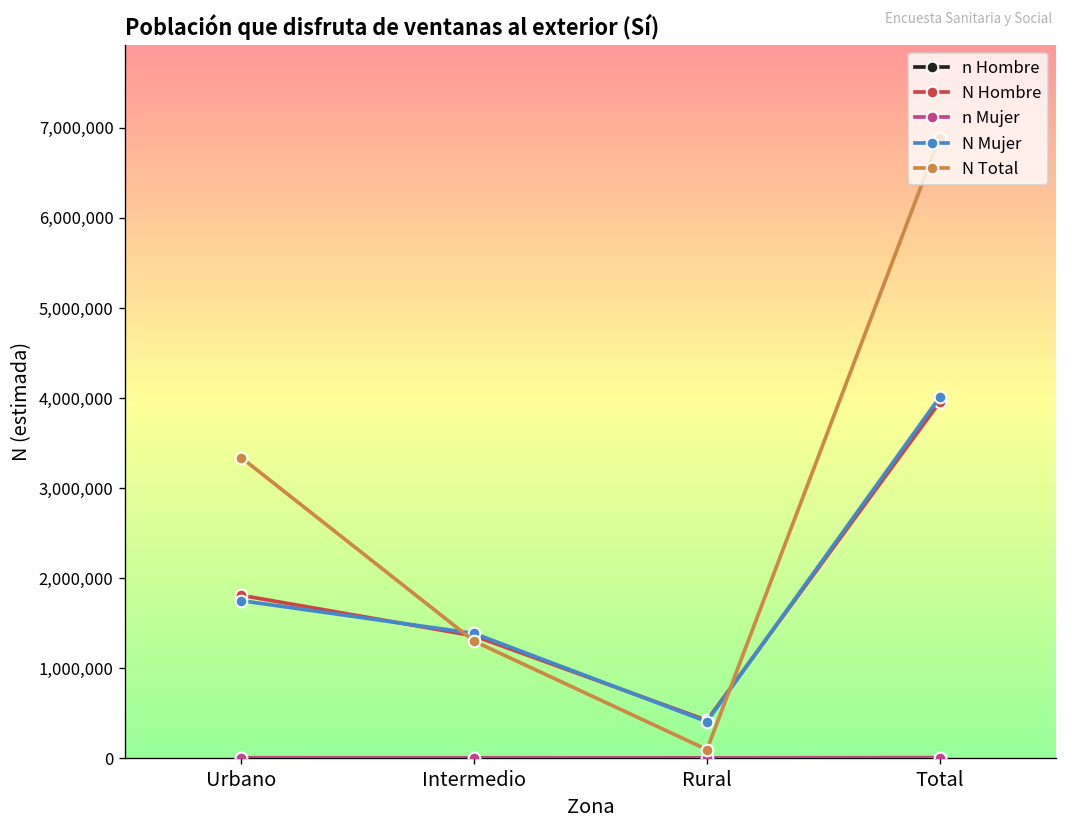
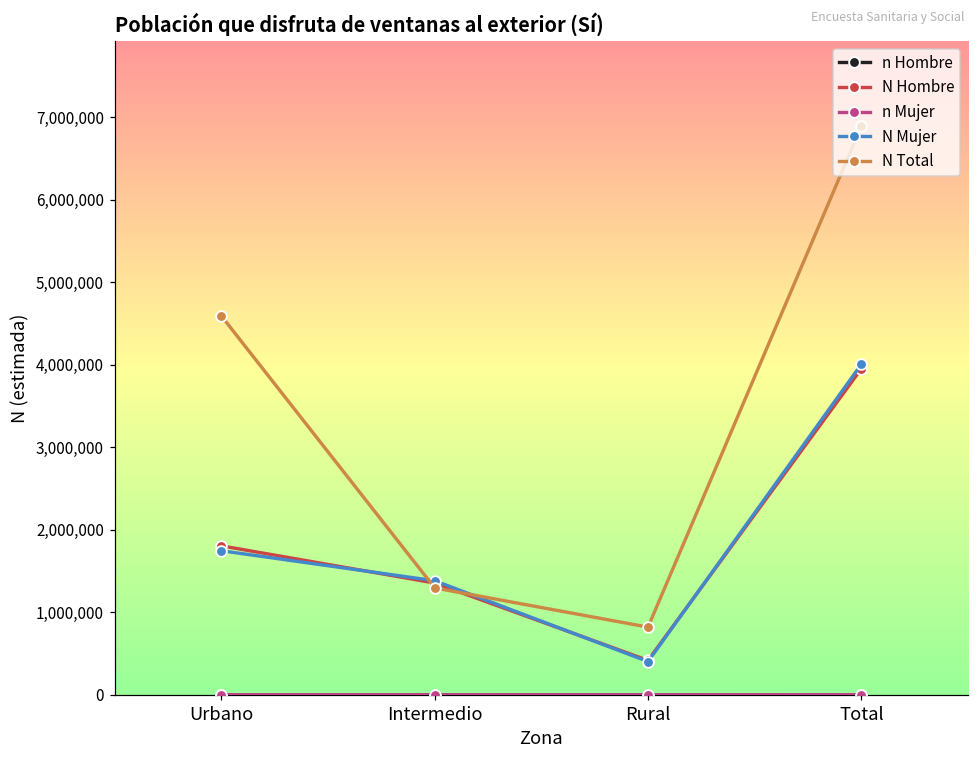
N Total, Urbano: 3,300,000 -> 4,600,000
N Total, Rural: 100,000 -> 800,000
